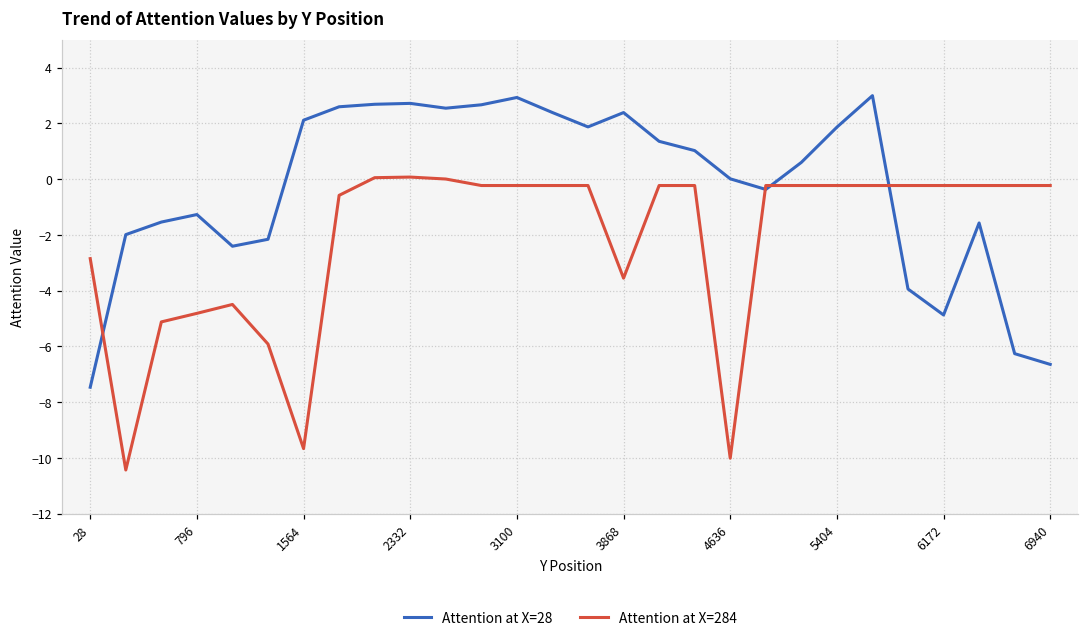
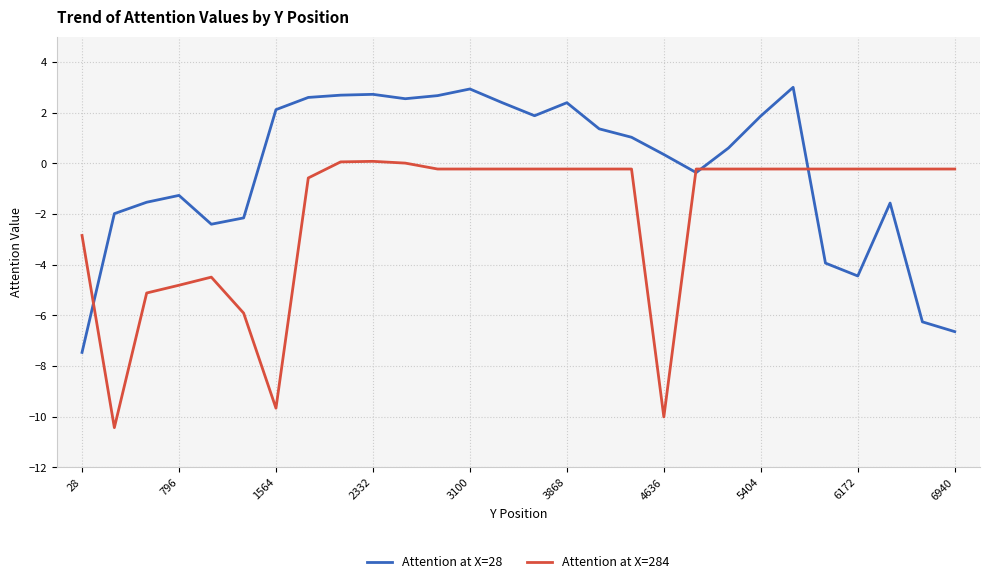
Attention at X=284, 3868: -3.6 -> -0.2
Attention at X=28, 4636: 0.0 -> 0.3
Attention at X=28, 6172: -4.9 -> -4.5
